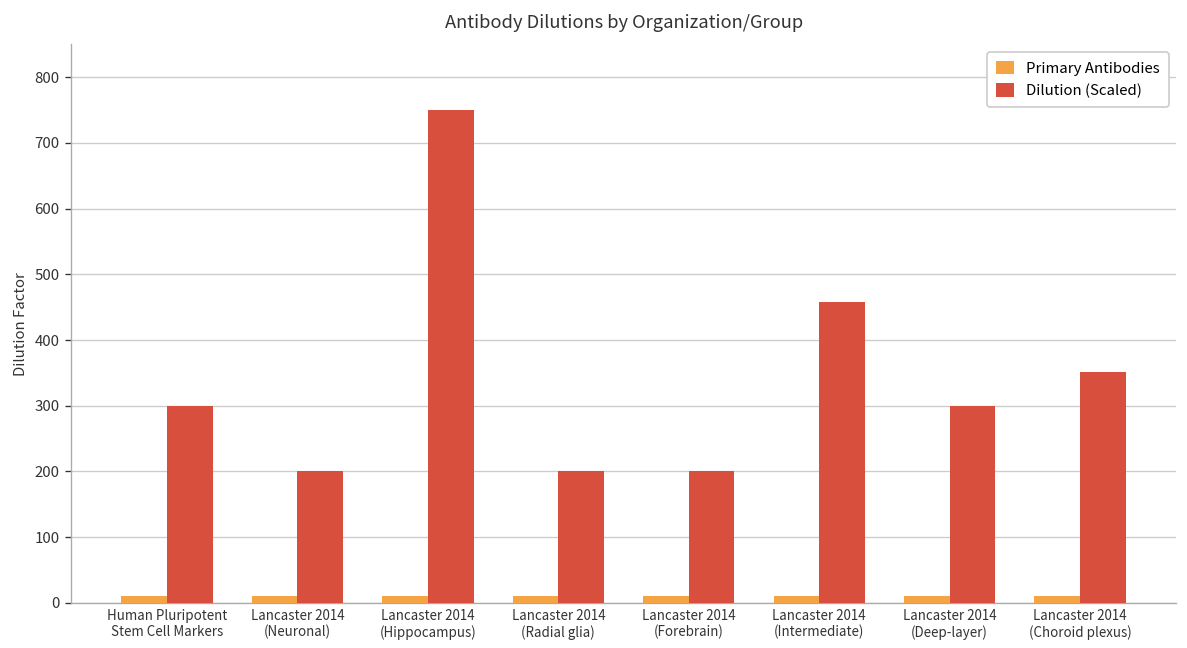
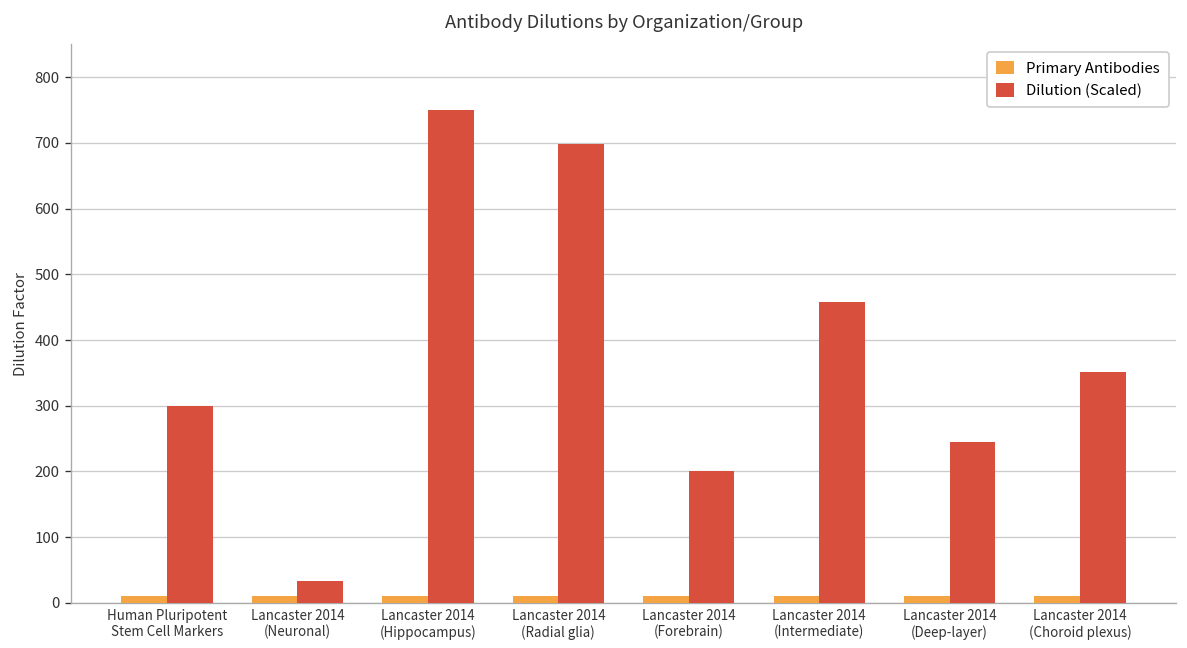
Dilution (Scaled), Lancaster 2014 (Neuronal): 200 -> 30
Dilution (Scaled), Lancaster 2014 (Radial glia): 200 -> 700
Dilution (Scaled), Lancaster 2014 (Deep-layer): 300 -> 250
